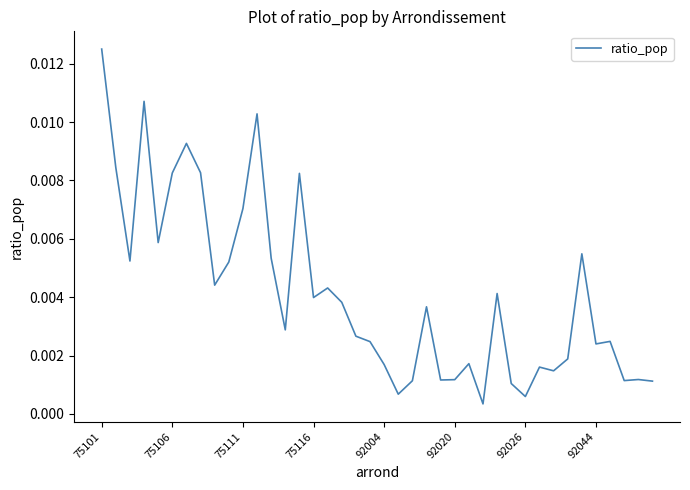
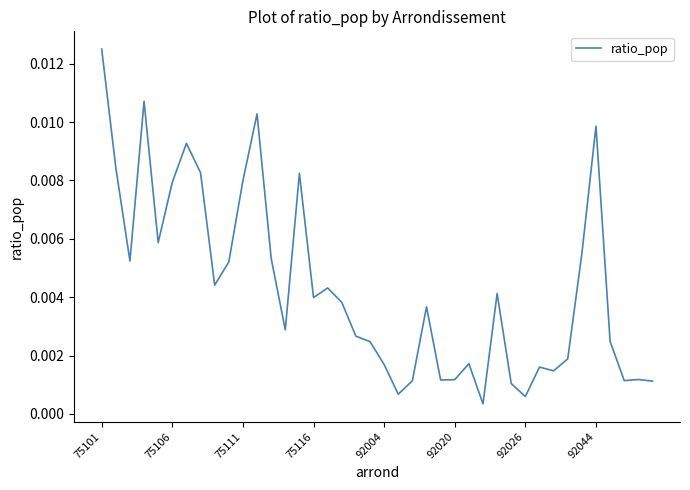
75106: 0.0083 -> 0.0079
75111: 0.0070 -> 0.0080
92044: 0.0024 -> 0.0099
